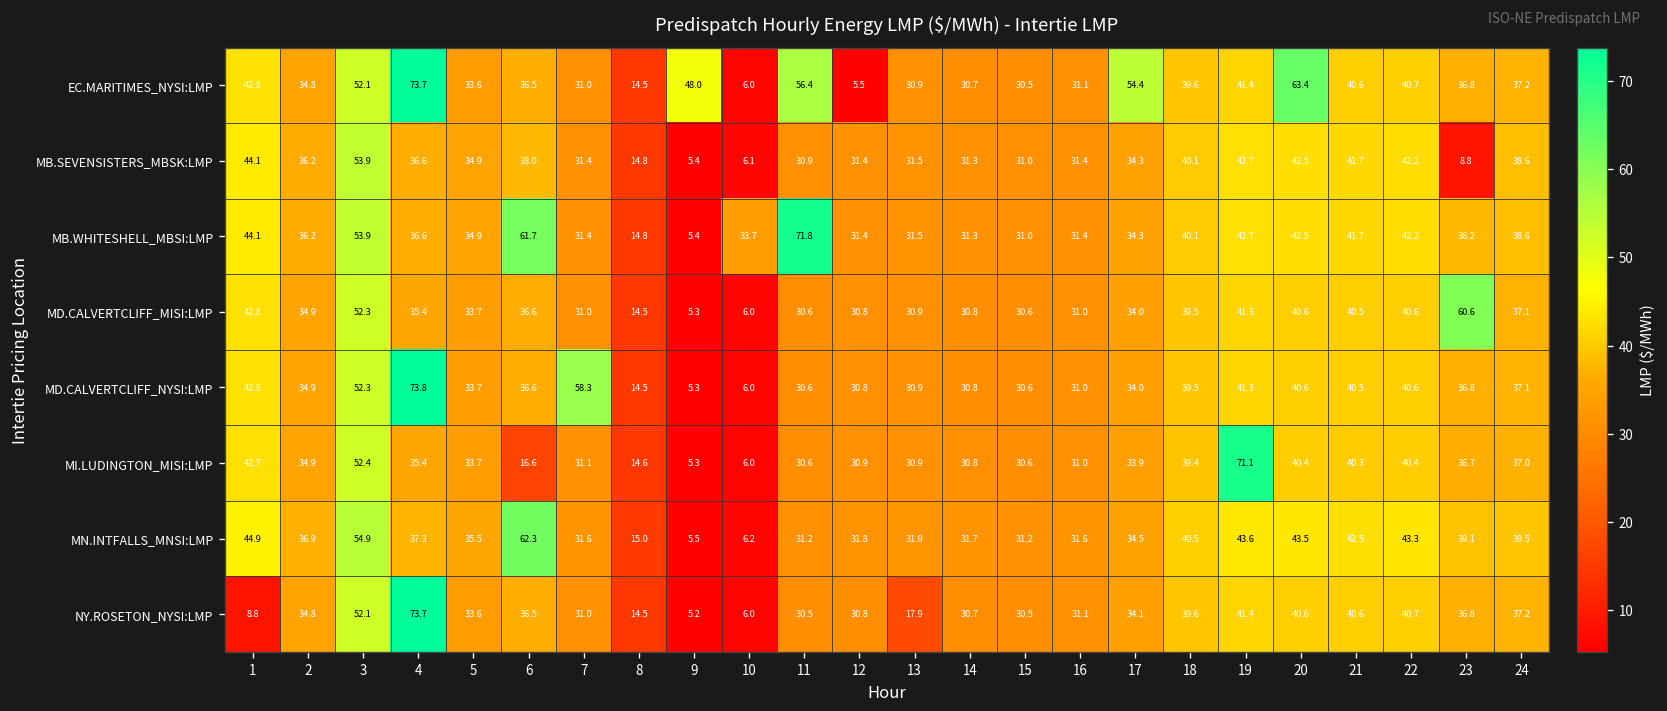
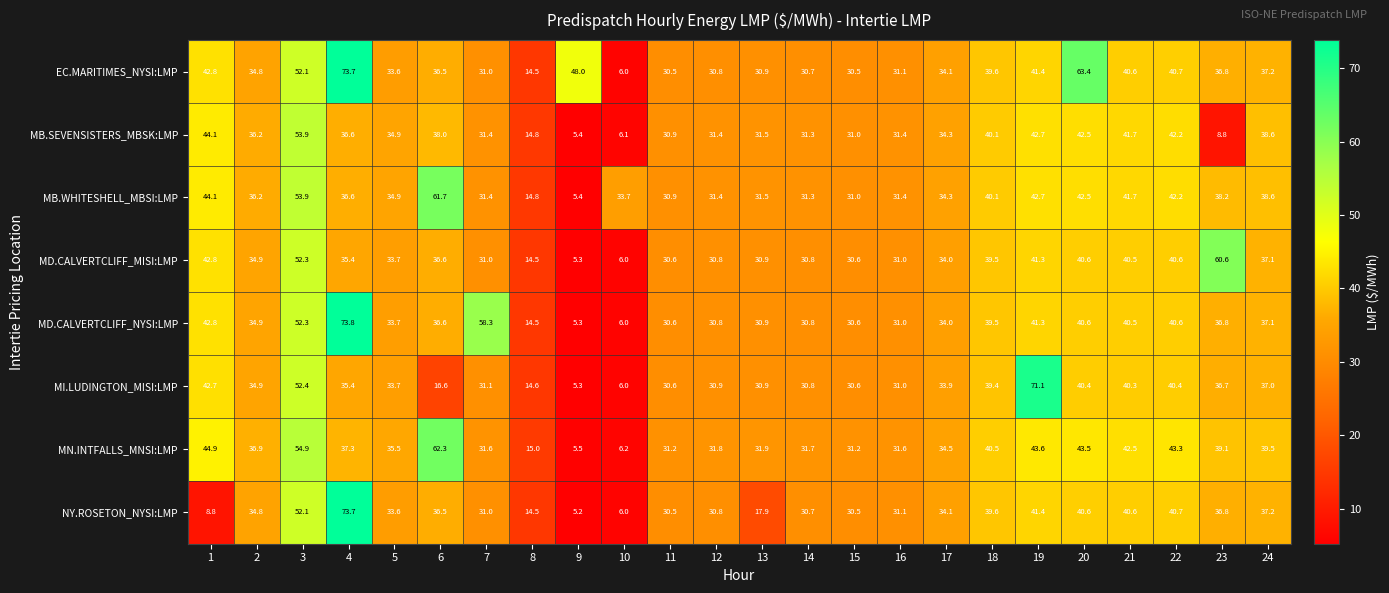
EC.MARITIMES_NYSI:LMP, 11: 56.4 -> 30.5
EC.MARITIMES_NYSI:LMP, 12: 5.5 -> 30.8
EC.MARITIMES_NYSI:LMP, 17: 54.4 -> 34.1
MB.WHITESHELL_MBSI:LMP, 11: 71.8 -> 30.9
